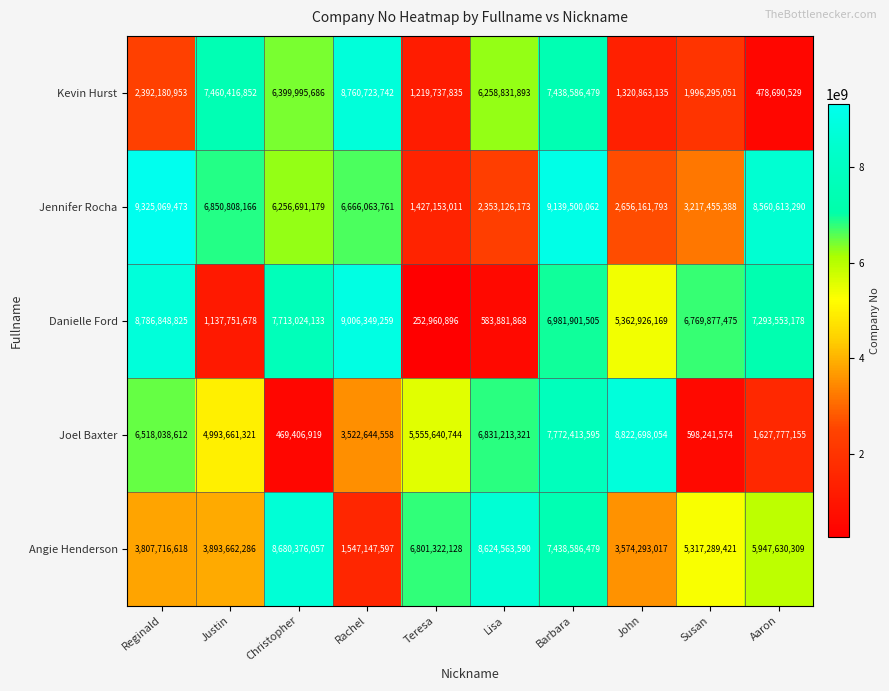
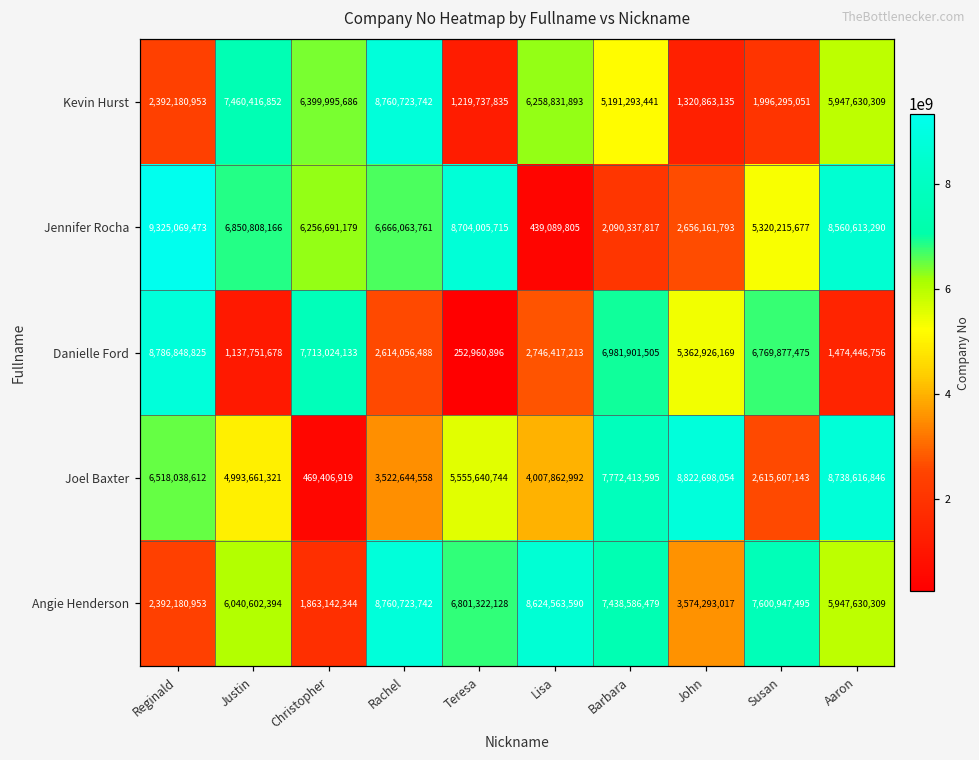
Kevin Hurst, Barbara: 7,438,586,479 -> 5,191,293,441
Kevin Hurst, Aaron: 478,690,529 -> 5,947,630,309
Jennifer Rocha, Teresa: 1,427,153,011 -> 8,704,005,715
Jennifer Rocha, Lisa: 2,353,126,173 -> 439,089,805
Jennifer Rocha, Barbara: 9,139,500,062 -> 2,090,337,817
Jennifer Rocha, Susan: 3,217,455,388 -> 5,320,215,677
Danielle Ford, Rachel: 9,006,349,259 -> 2,614,056,488
Danielle Ford, Lisa: 583,881,868 -> 2,746,417,213
Danielle Ford, Aaron: 7,293,553,178 -> 1,474,446,756
Joel Baxter, Lisa: 6,831,213,321 -> 4,007,862,992
Joel Baxter, Susan: 598,241,574 -> 2,615,607,143
Joel Baxter, Aaron: 1,627,777,155 -> 8,738,616,846
Angie Henderson, Reginald: 3,807,716,618 -> 2,392,180,953
Angie Henderson, Justin: 3,893,662,286 -> 6,040,602,394
Angie Henderson, Christopher: 8,680,376,057 -> 1,863,142,344
Angie Henderson, Rachel: 1,547,147,597 -> 8,760,723,742
Angie Henderson, Susan: 5,317,289,421 -> 7,600,947,495
